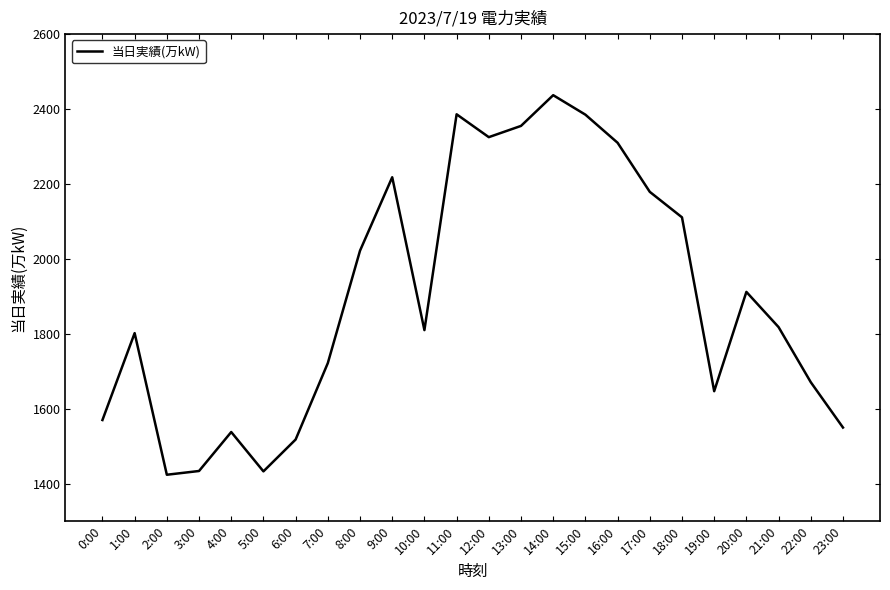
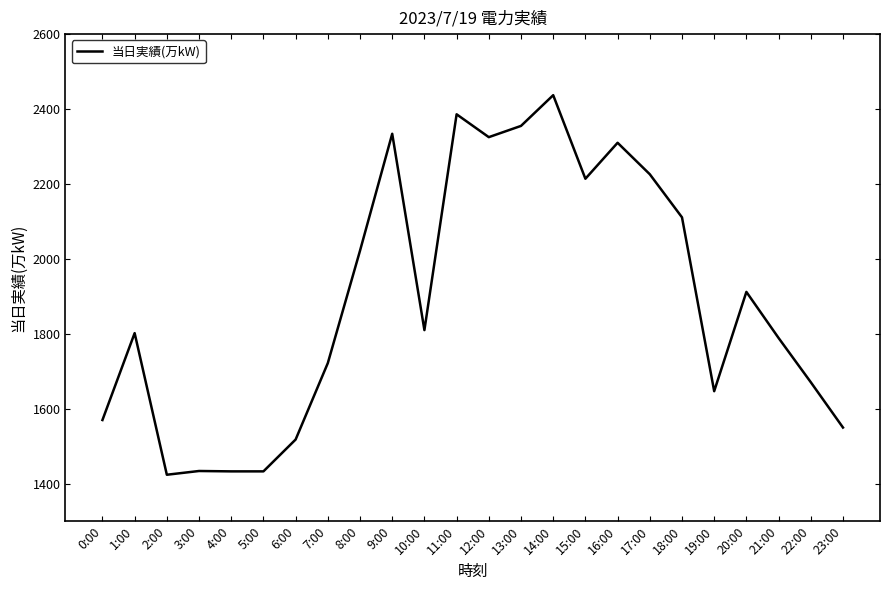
4:00: 1540 -> 1430
9:00: 2220 -> 2330
15:00: 2390 -> 2210
17:00: 2180 -> 2230
21:00: 1820 -> 1790
